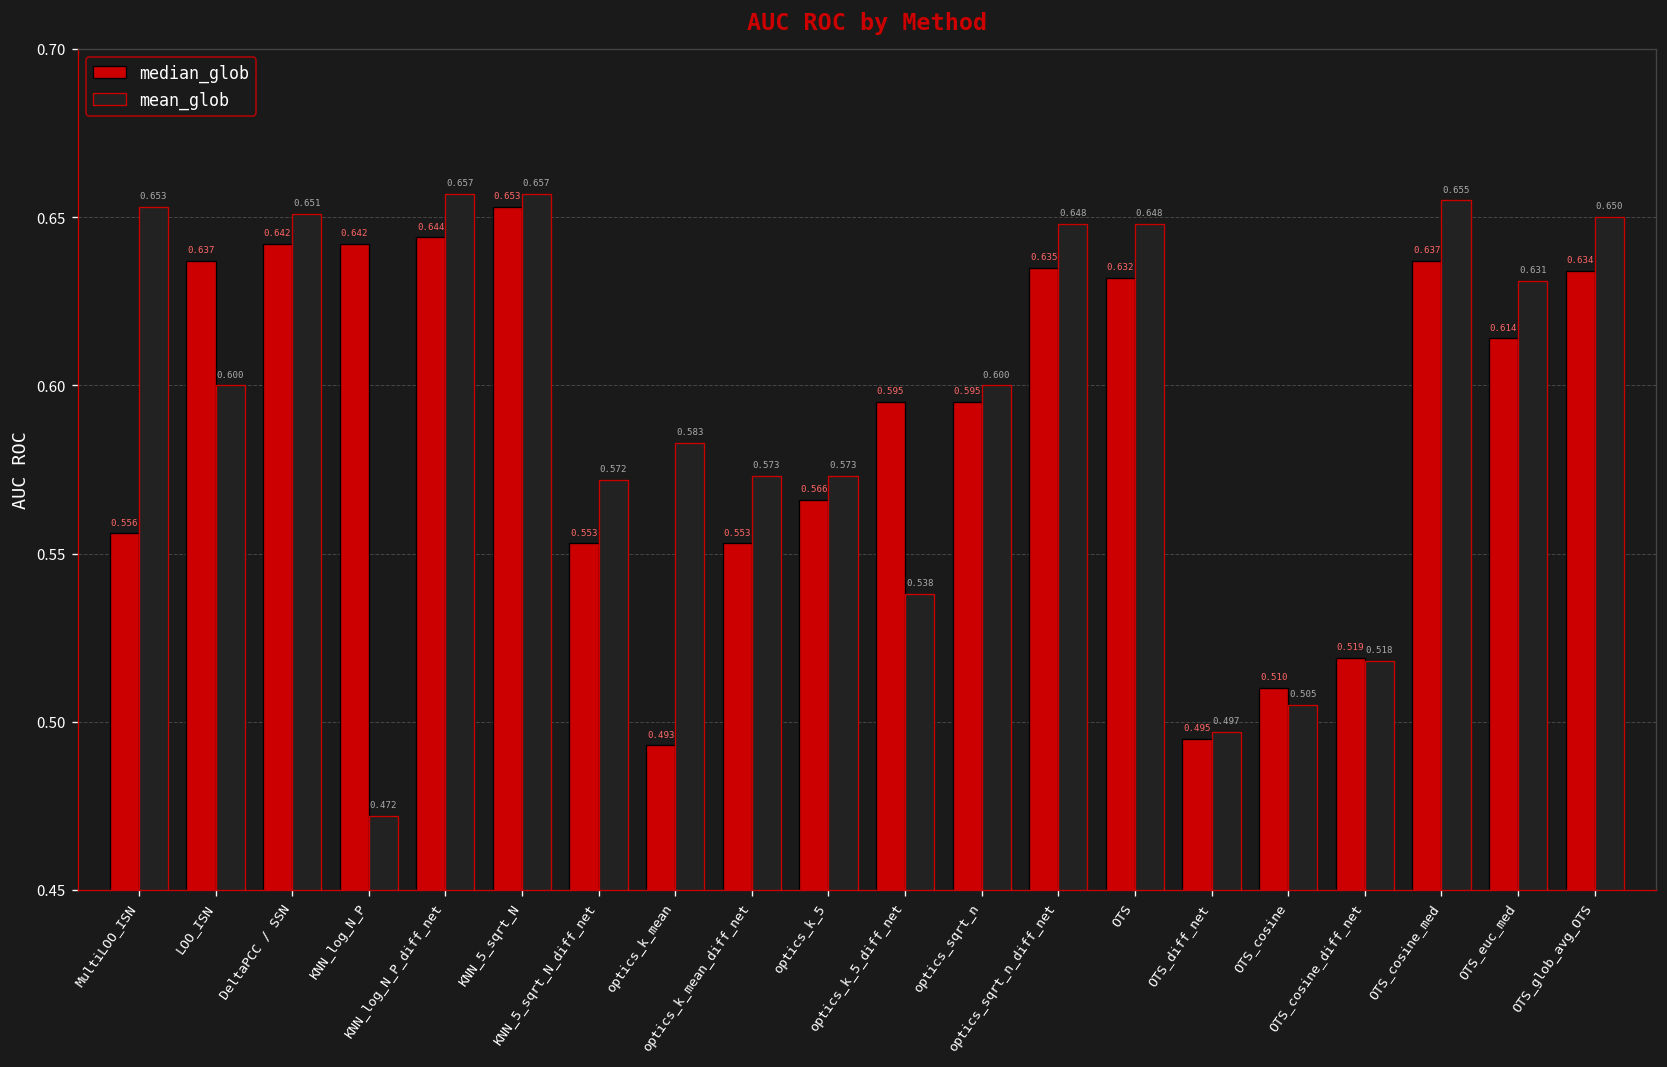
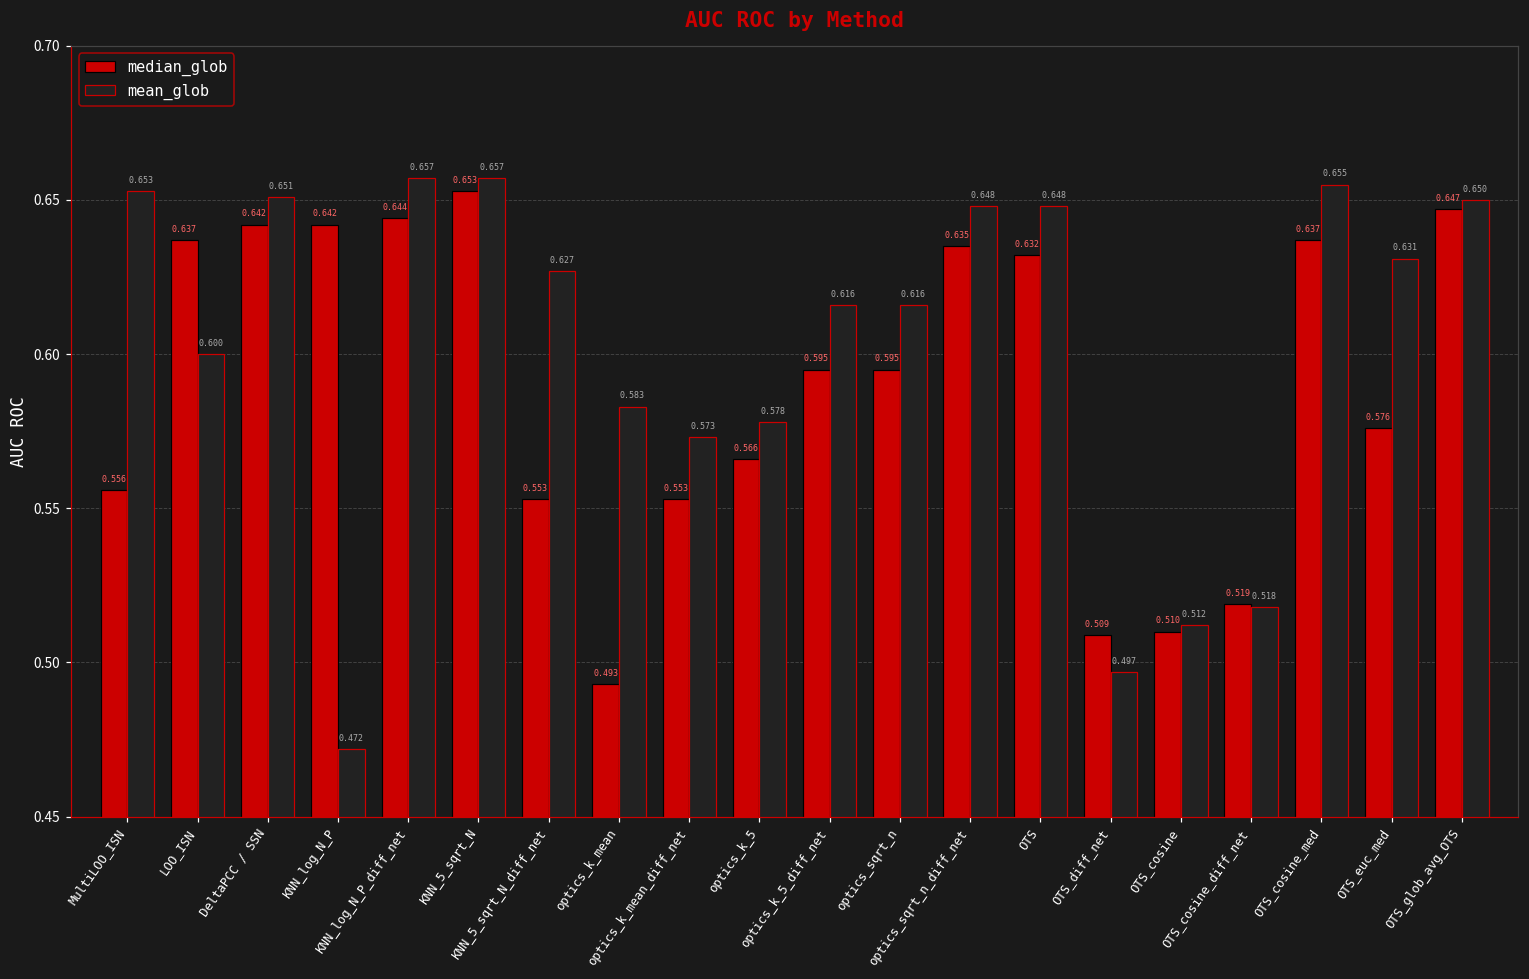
mean_glob, KNN_5_sqrt_N_diff_net: 0.572 -> 0.627
mean_glob, optics_k_5: 0.573 -> 0.578
mean_glob, optics_k_5_diff_net: 0.538 -> 0.616
mean_glob, optics_sqrt_n: 0.600 -> 0.616
median_glob, OTS_diff_net: 0.495 -> 0.509
mean_glob, OTS_cosine: 0.505 -> 0.512
median_glob, OTS_euc_med: 0.614 -> 0.576
median_glob, OTS_glob_avg_OTS: 0.634 -> 0.647
